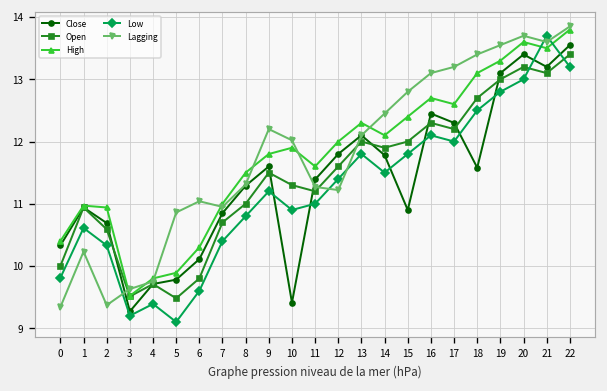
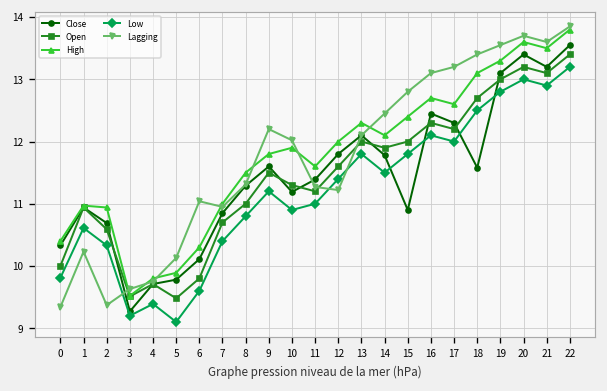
Lagging, 5: 10.9 -> 10.1
Close, 10: 9.4 -> 11.2
Low, 21: 13.7 -> 12.9
